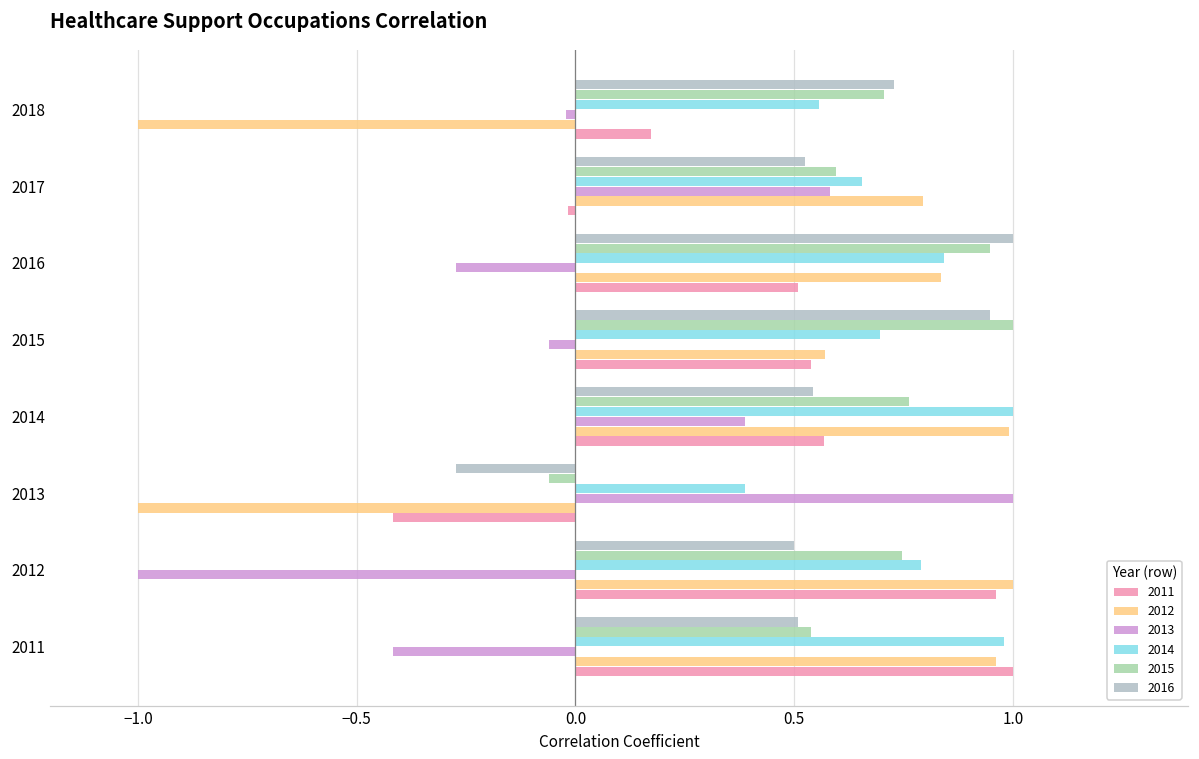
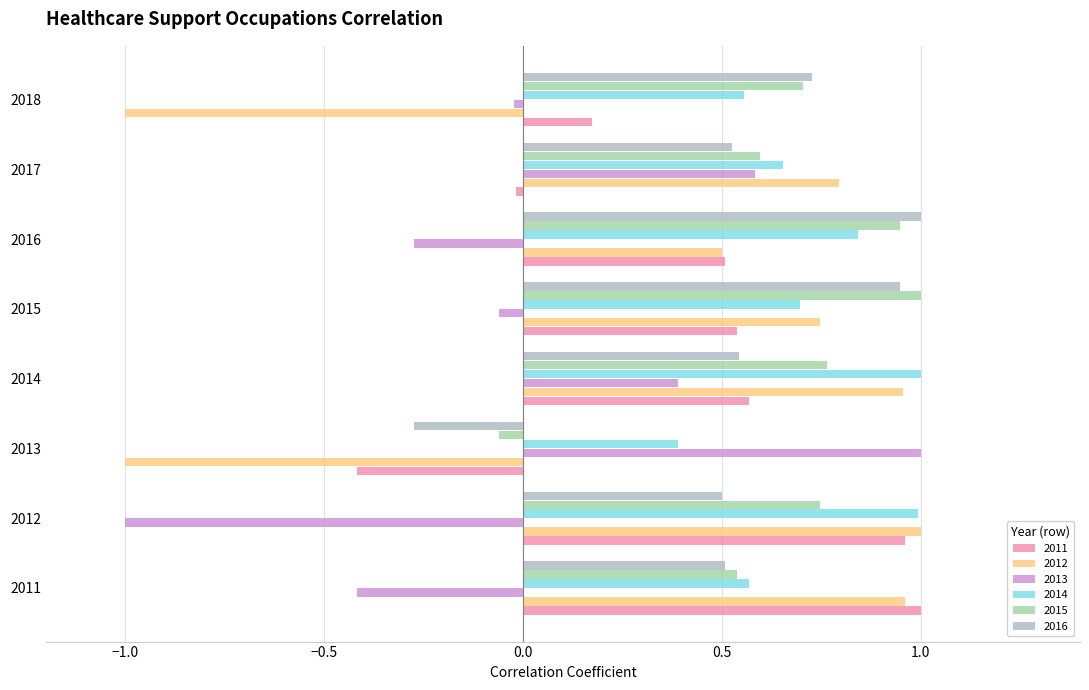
2012, 2016: 0.84 -> 0.50
2012, 2015: 0.57 -> 0.75
2012, 2014: 0.99 -> 0.95
2014, 2012: 0.79 -> 0.99
2014, 2011: 0.98 -> 0.57
